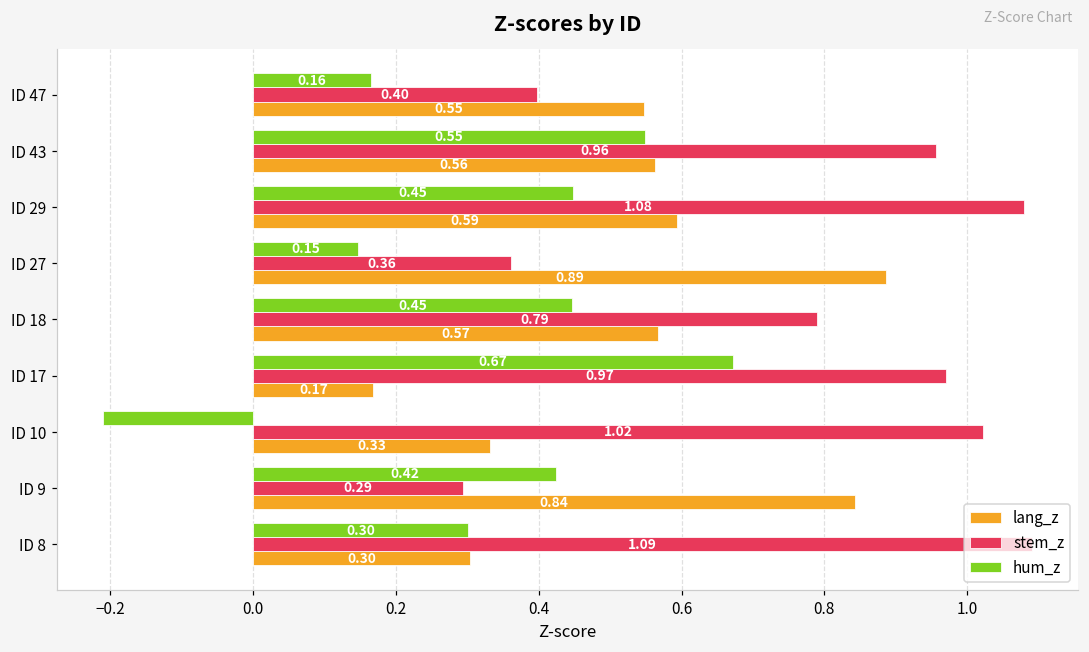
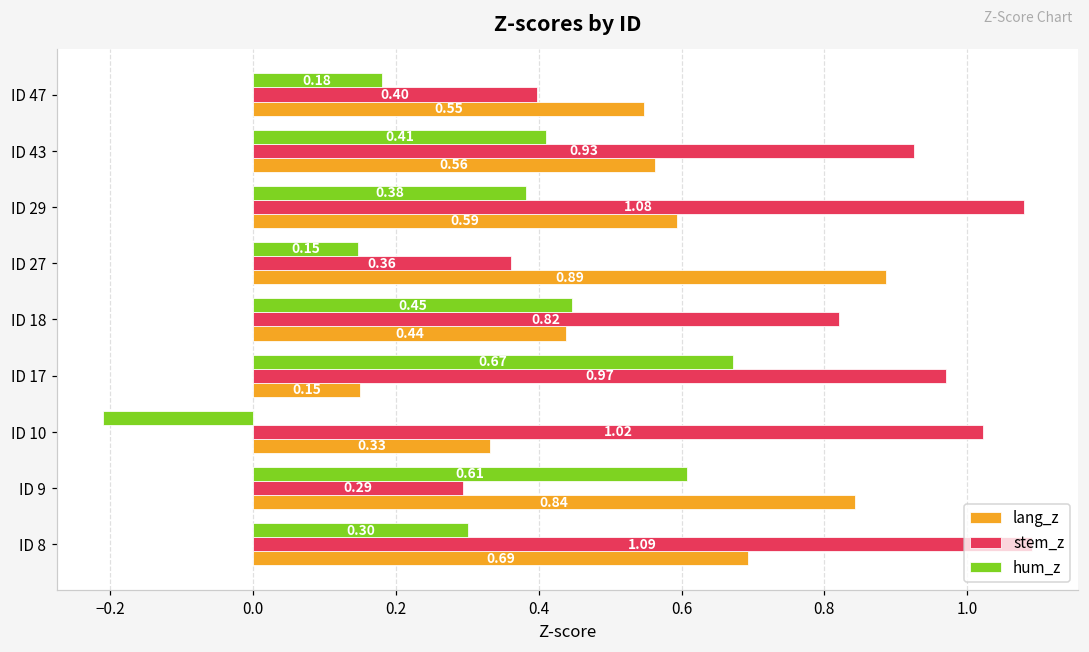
hum_z, ID 47: 0.16 -> 0.18
hum_z, ID 43: 0.55 -> 0.41
stem_z, ID 43: 0.96 -> 0.93
hum_z, ID 29: 0.45 -> 0.38
stem_z, ID 18: 0.79 -> 0.82
lang_z, ID 18: 0.57 -> 0.44
lang_z, ID 17: 0.17 -> 0.15
hum_z, ID 9: 0.42 -> 0.61
lang_z, ID 8: 0.30 -> 0.69
